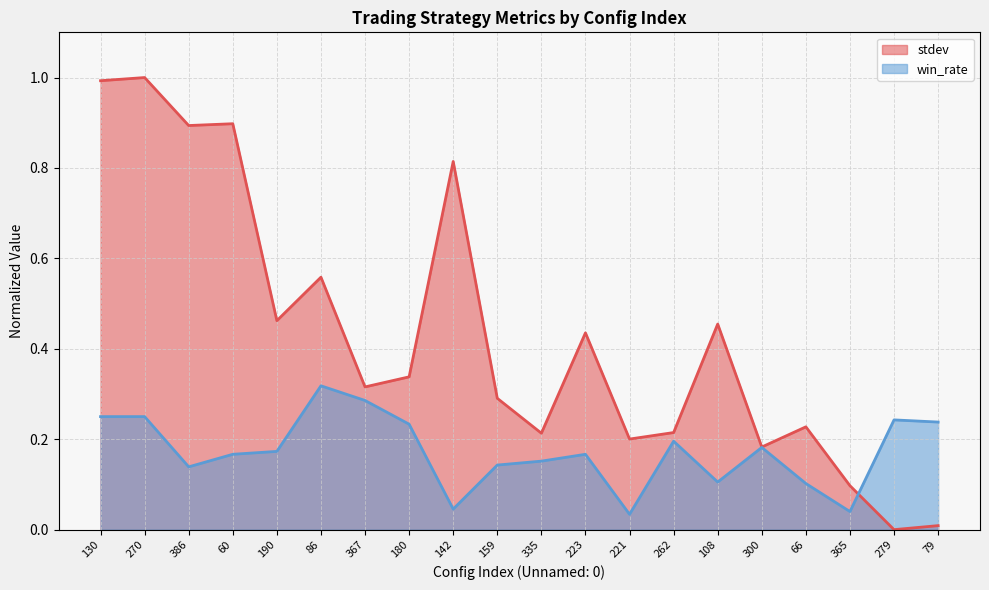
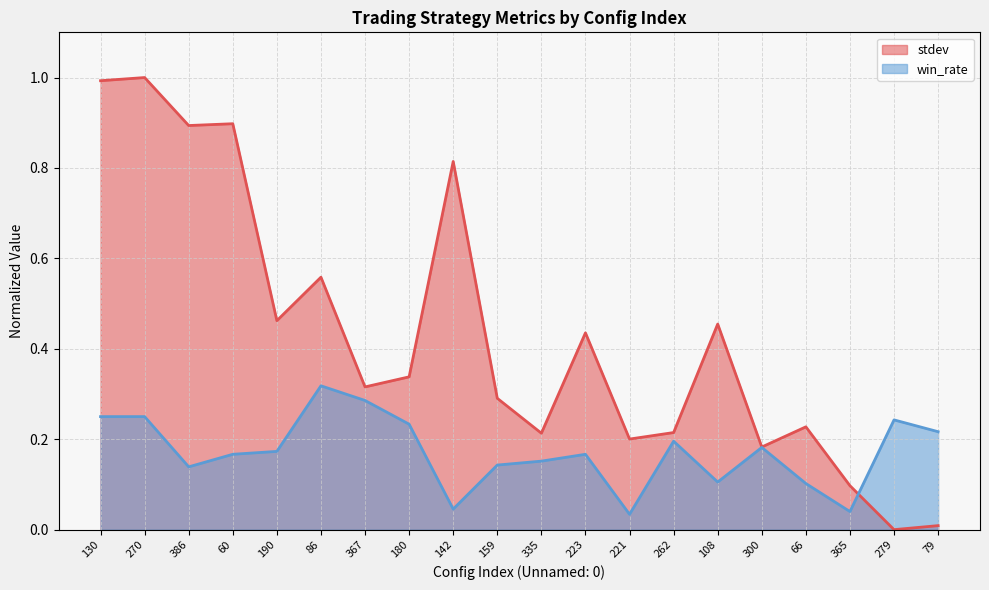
win_rate, 79: 0.24 -> 0.22
